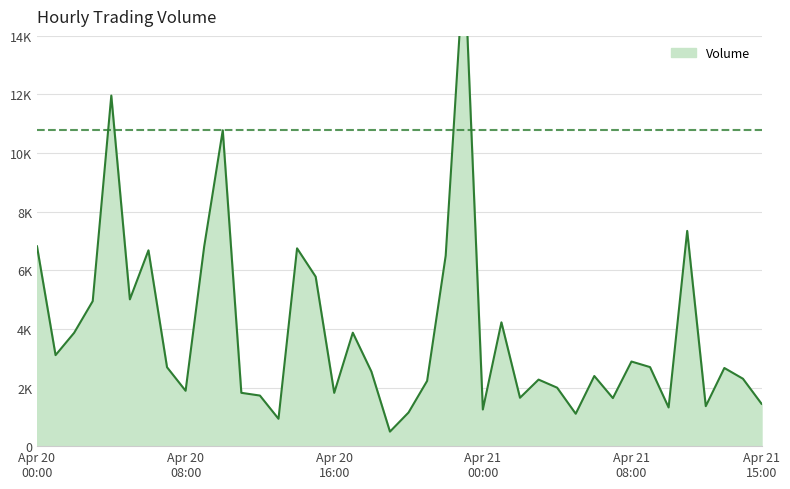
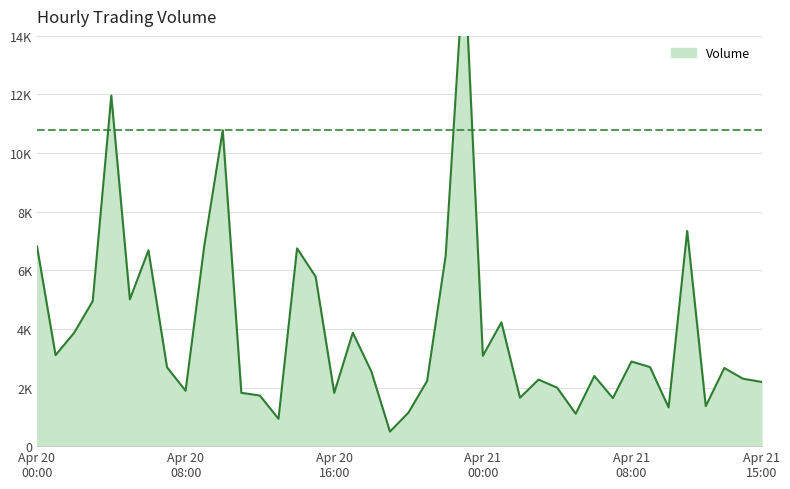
Apr 21 00:00: 1300 -> 3100
Apr 21 15:00: 1400 -> 2200
